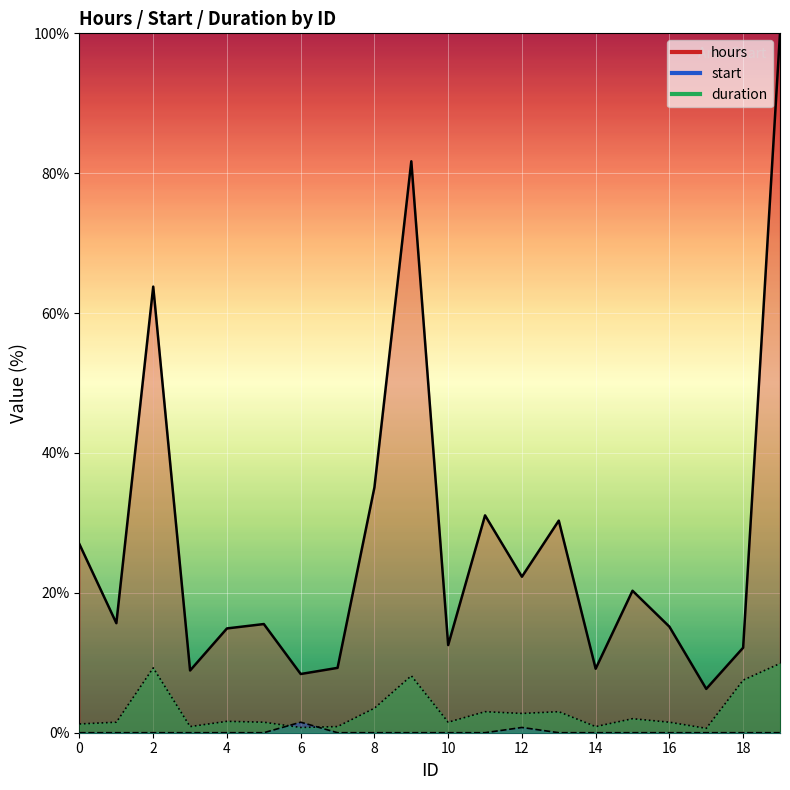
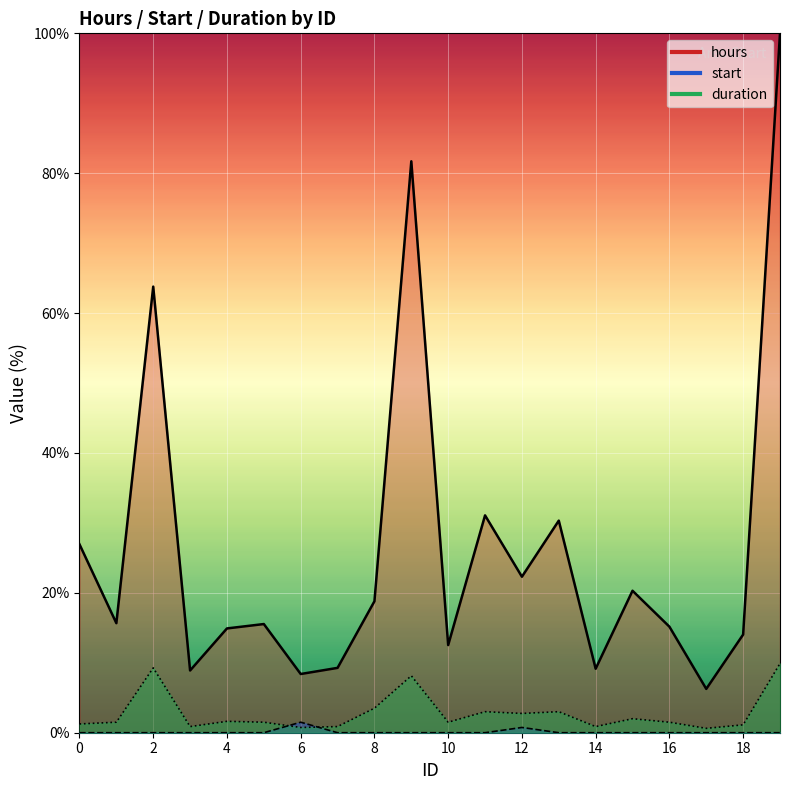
hours, 8: 35% -> 19%
hours, 18: 12% -> 14%
duration, 18: 8% -> 1%
